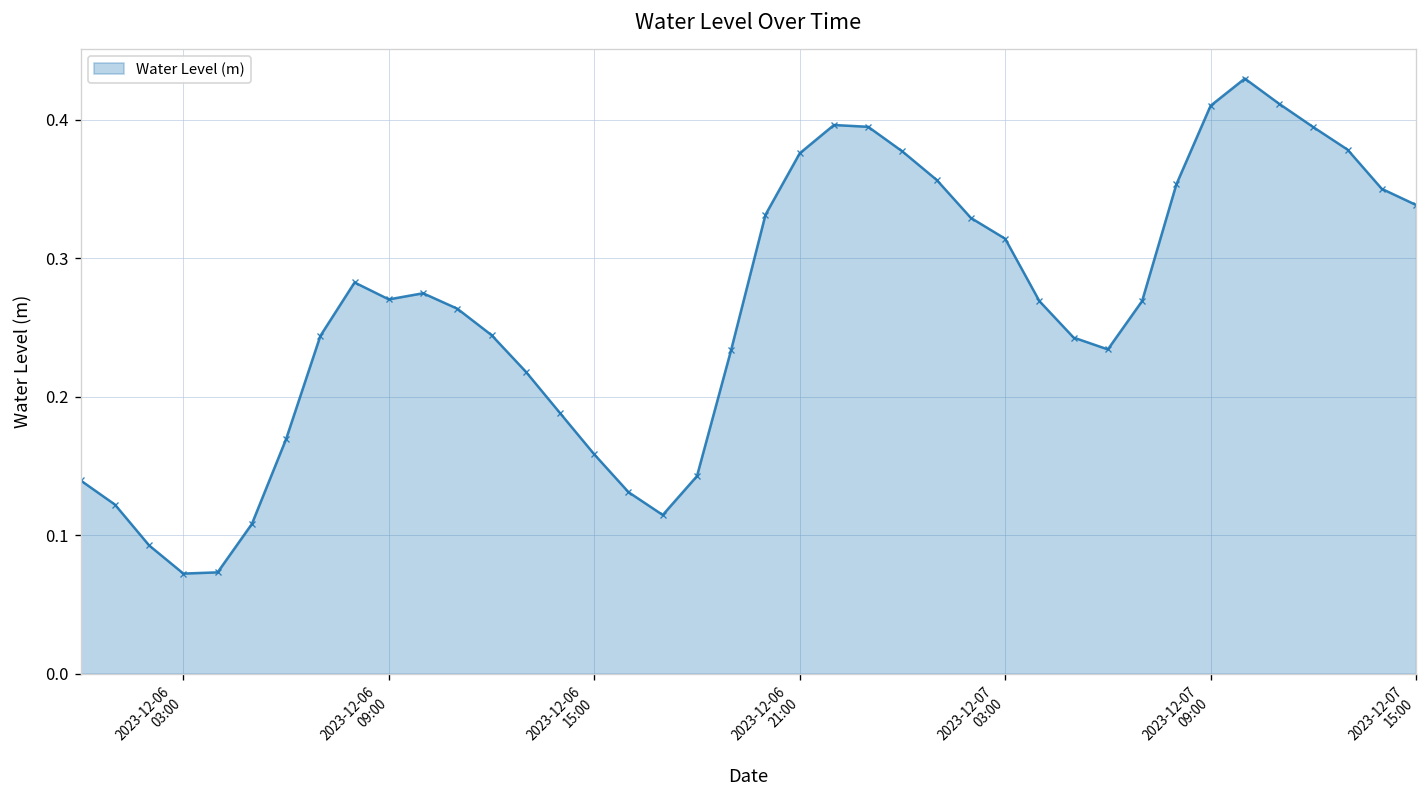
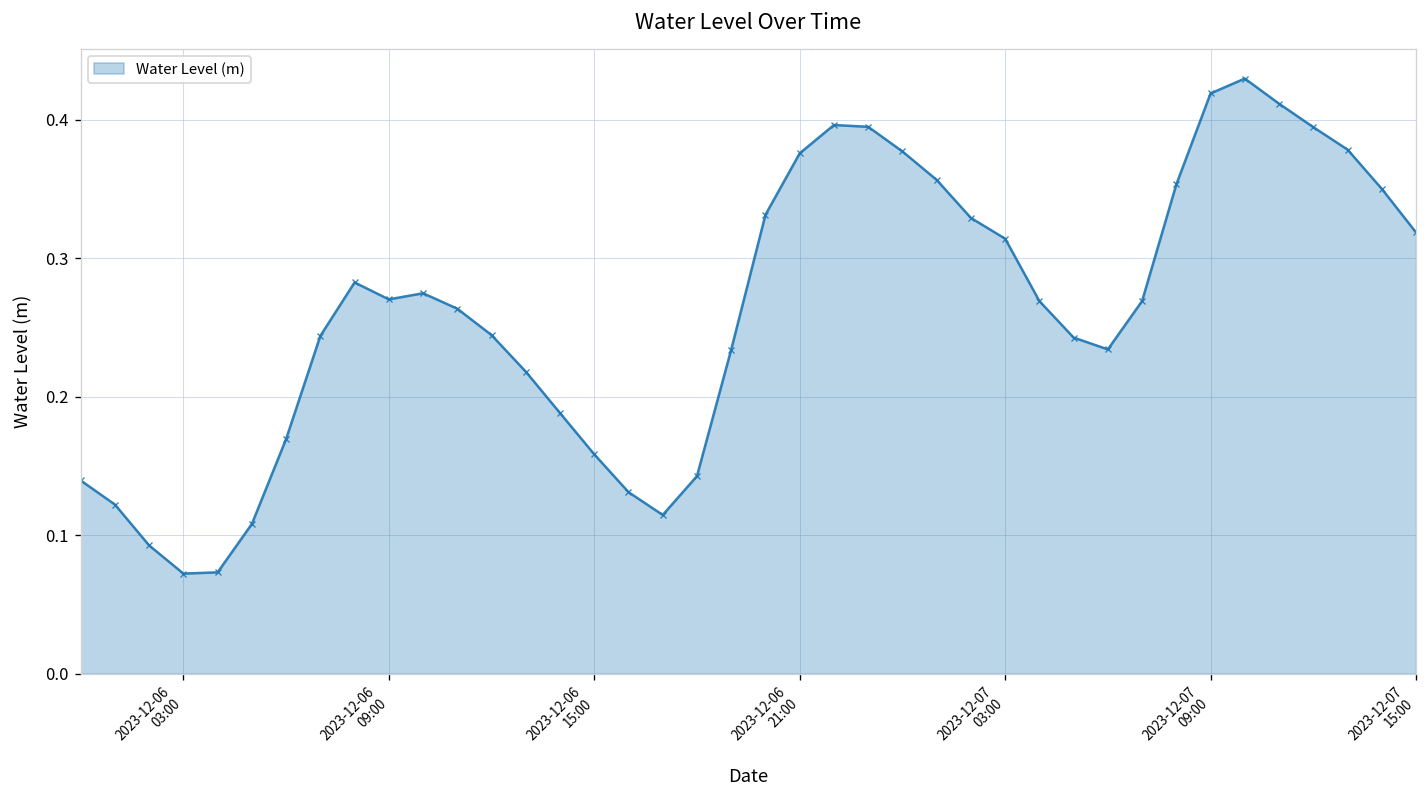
2023-12-07 09:00: 0.410 -> 0.419
2023-12-07 15:00: 0.339 -> 0.319
